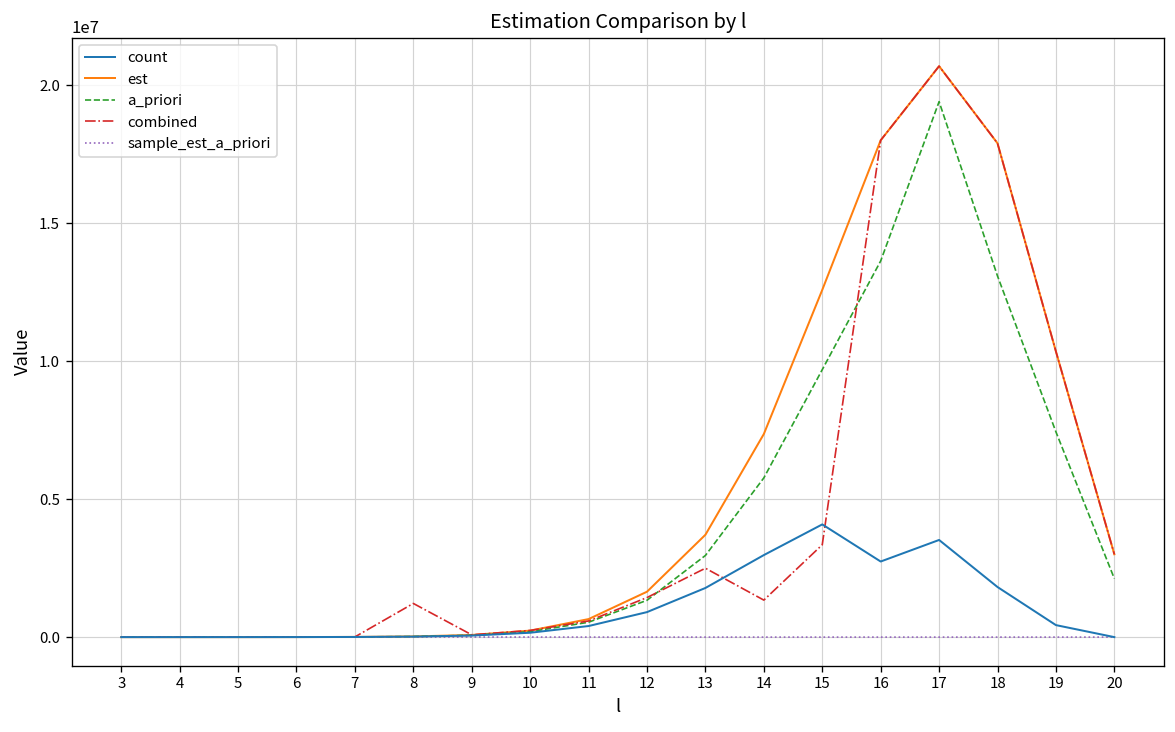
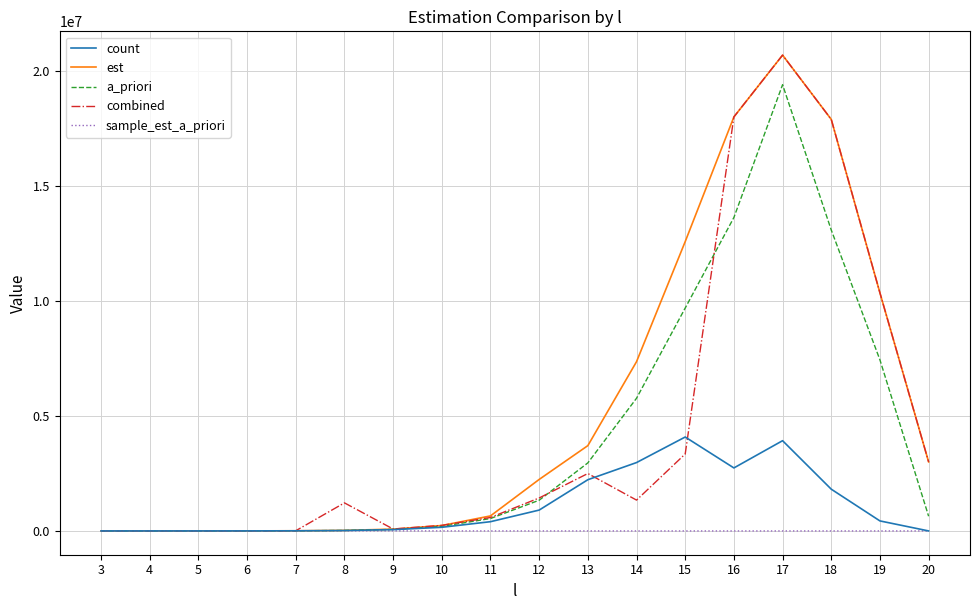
est, 12: 1600000 -> 2200000
count, 13: 1800000 -> 2200000
count, 17: 3500000 -> 3900000
a_priori, 20: 2100000 -> 600000
